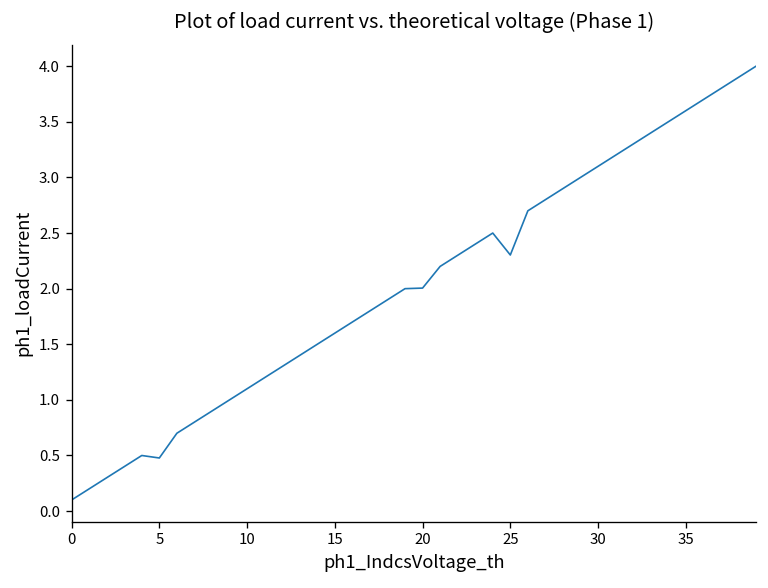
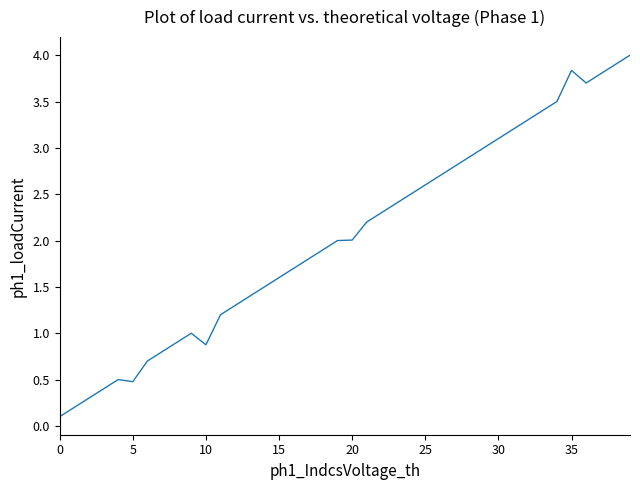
10: 1.1 -> 0.9
25: 2.3 -> 2.6
35: 3.6 -> 3.8
